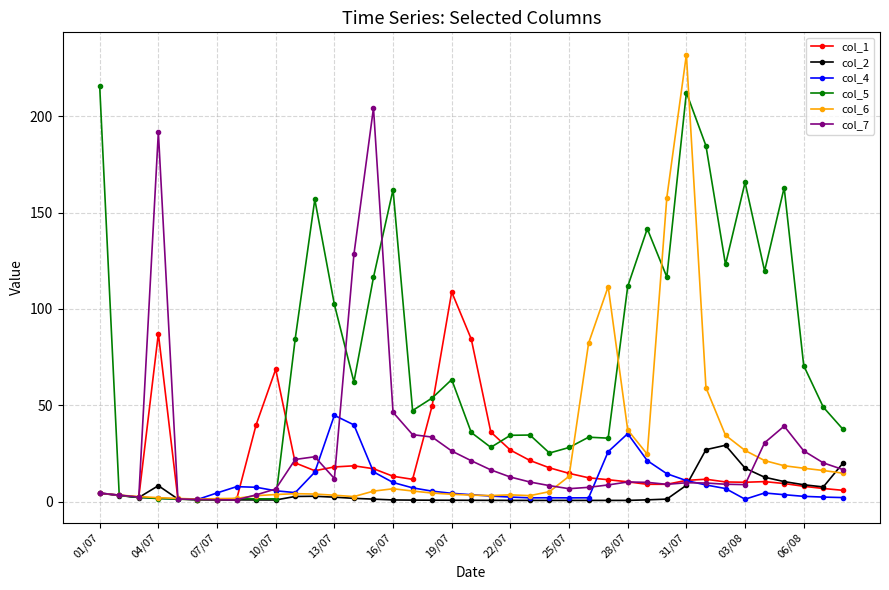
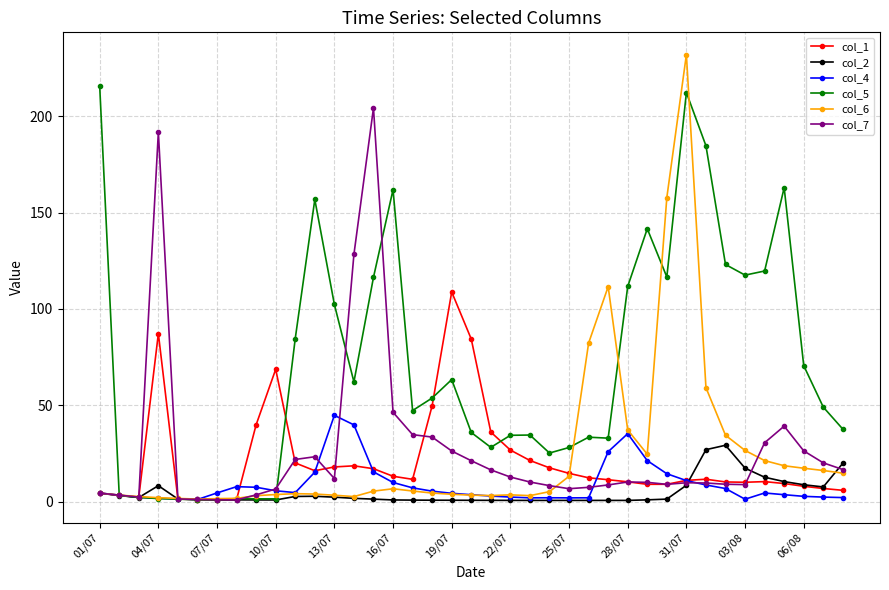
col_5, 03/08: 166 -> 118
